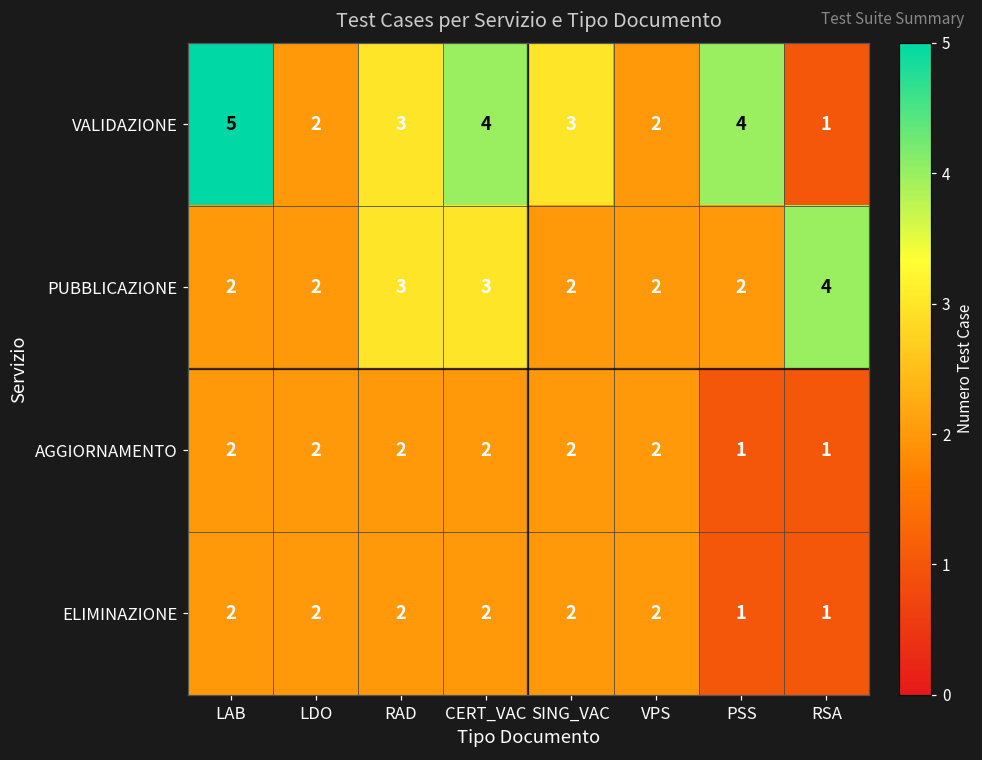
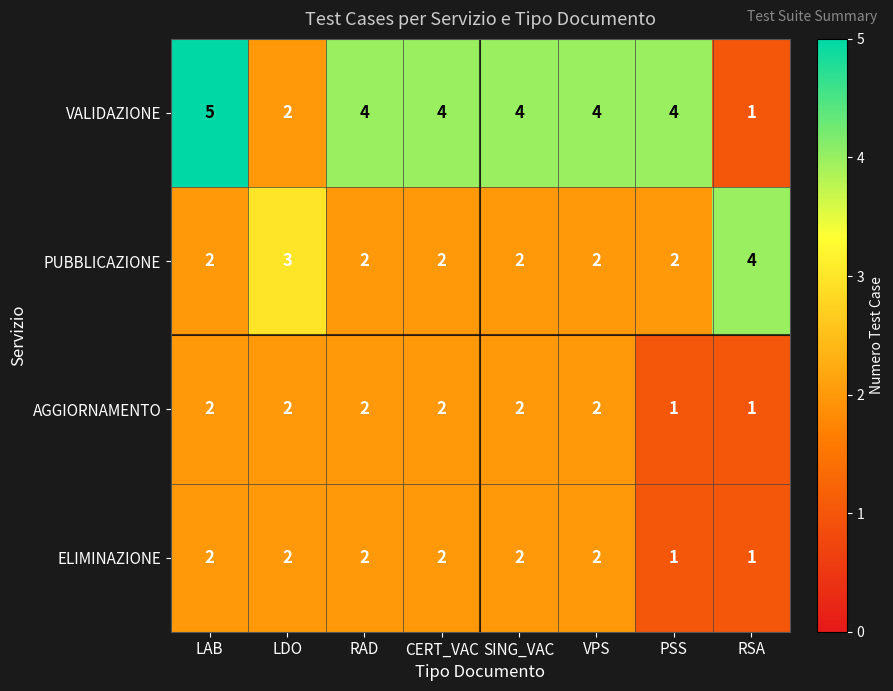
VALIDAZIONE, RAD: 3 -> 4
VALIDAZIONE, SING_VAC: 3 -> 4
VALIDAZIONE, VPS: 2 -> 4
PUBBLICAZIONE, LDO: 2 -> 3
PUBBLICAZIONE, RAD: 3 -> 2
PUBBLICAZIONE, CERT_VAC: 3 -> 2
